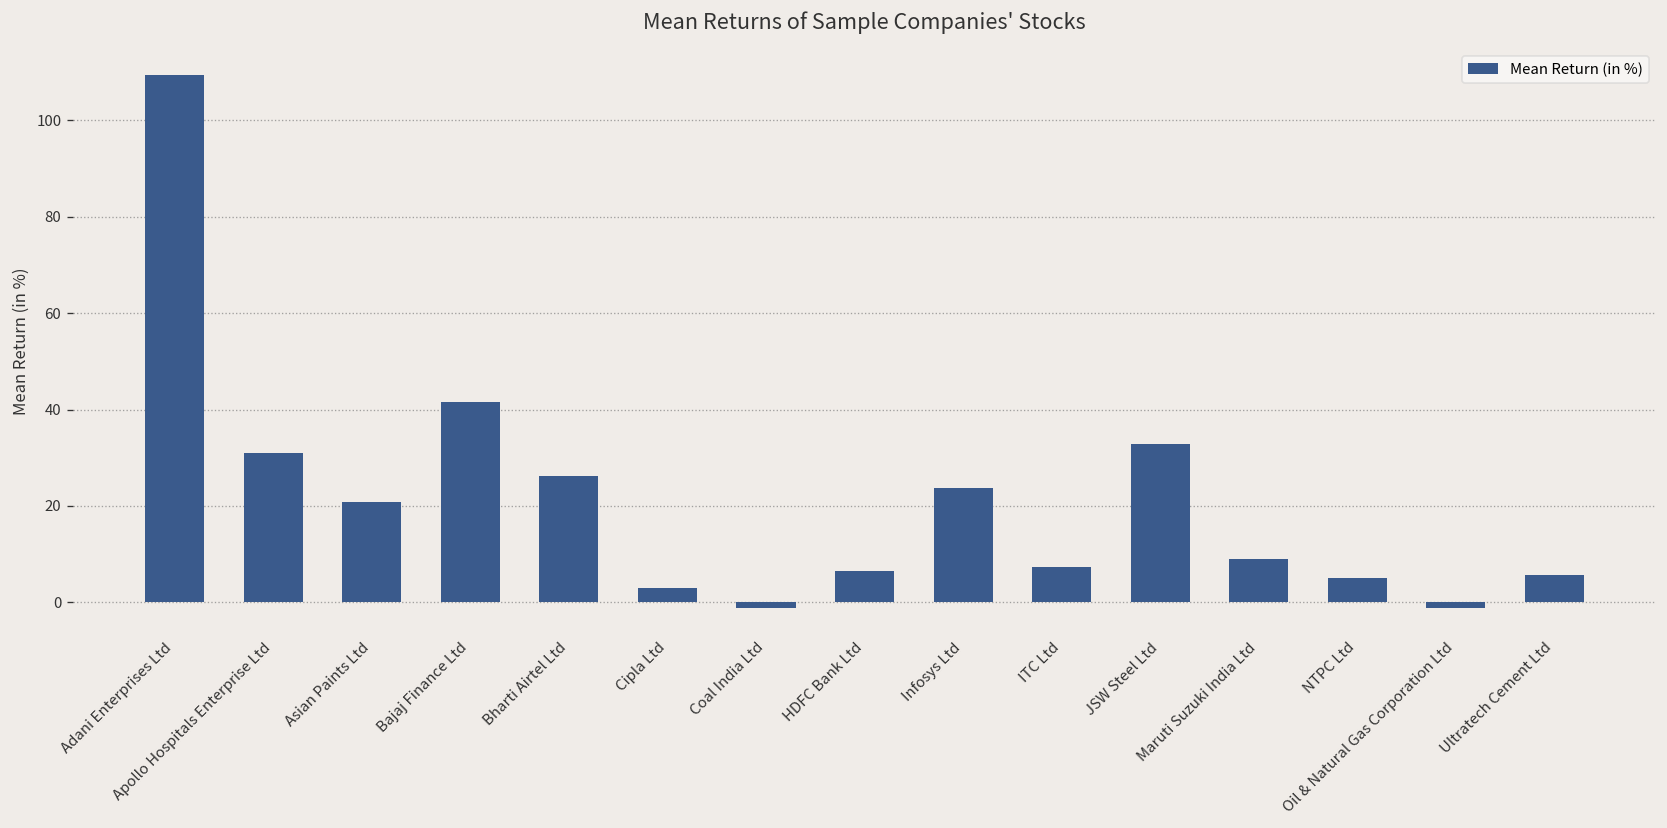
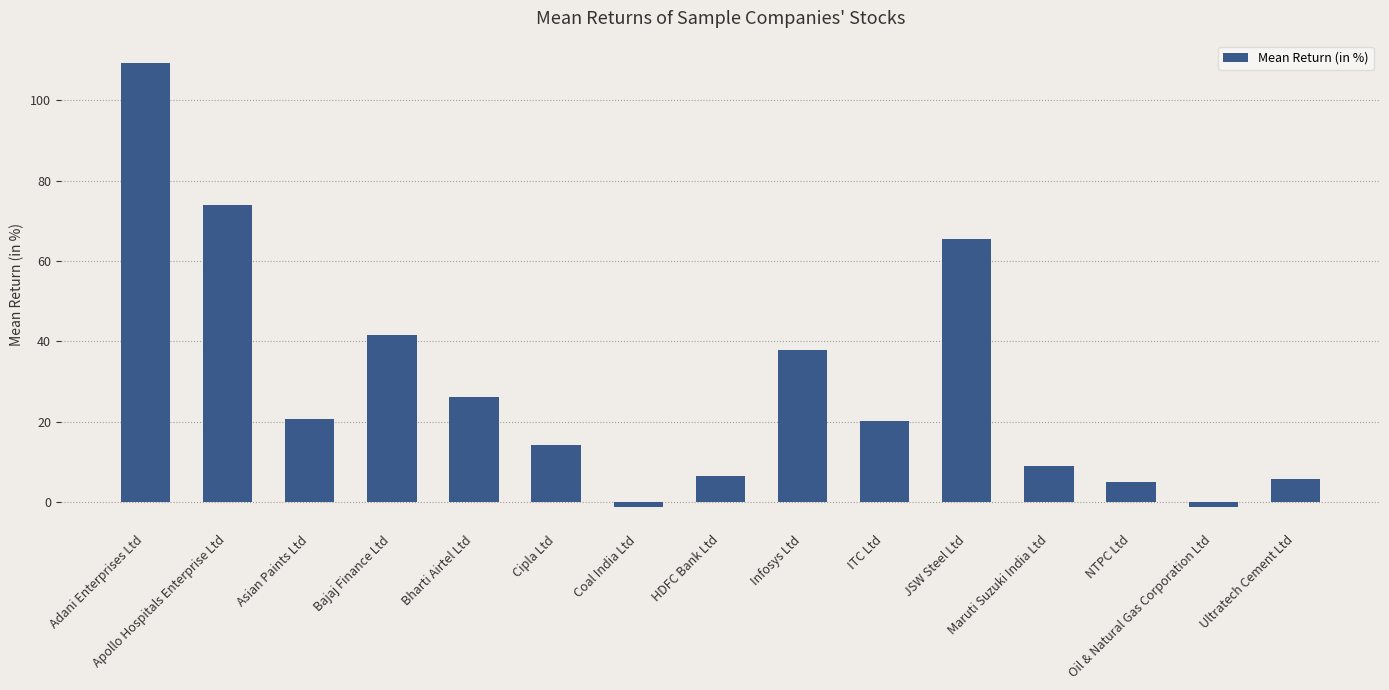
Apollo Hospitals Enterprise Ltd: 31 -> 74
Cipla Ltd: 3 -> 14
Infosys Ltd: 24 -> 38
ITC Ltd: 7 -> 20
JSW Steel Ltd: 33 -> 66
